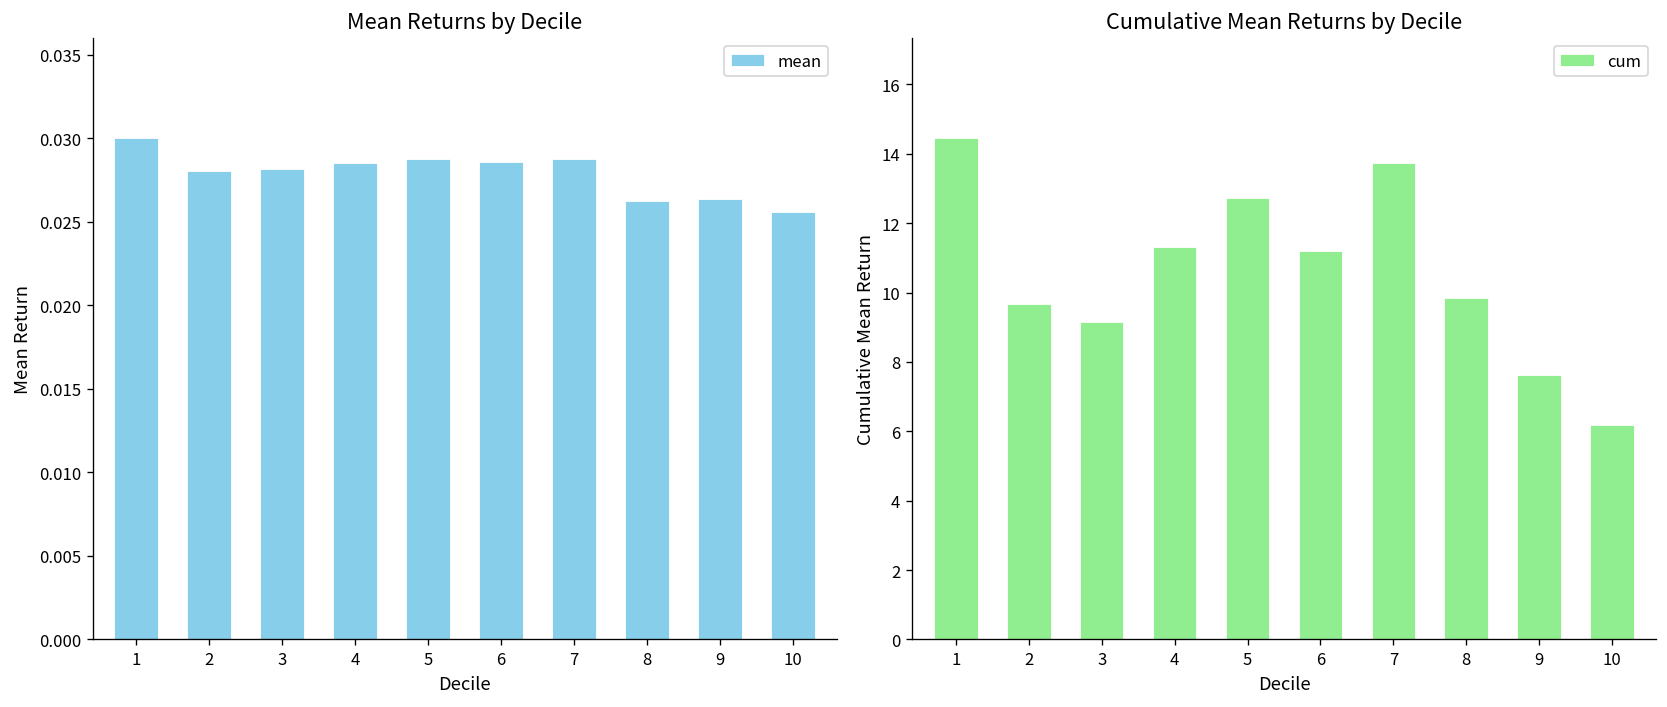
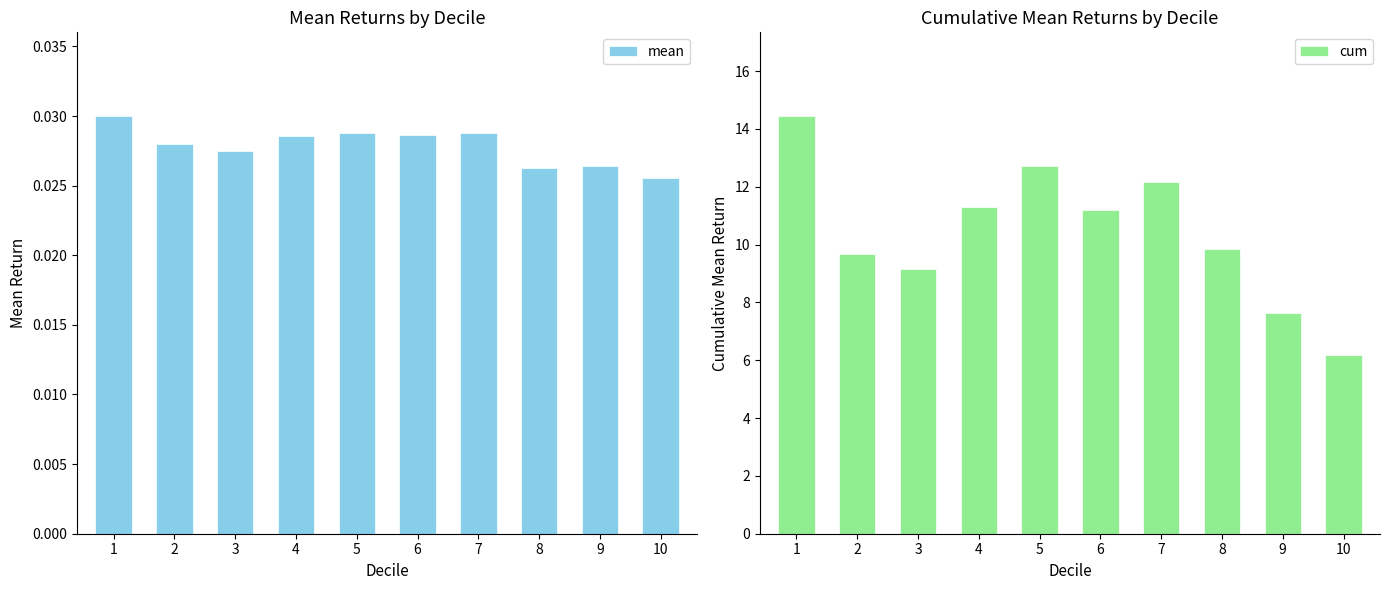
Mean Returns by Decile, 3: 0.0281 -> 0.0275
Cumulative Mean Returns by Decile, 7: 13.7 -> 12.2
